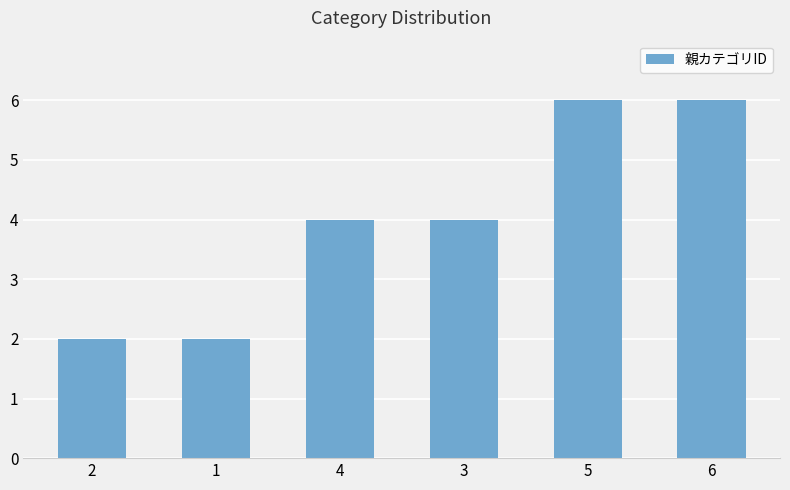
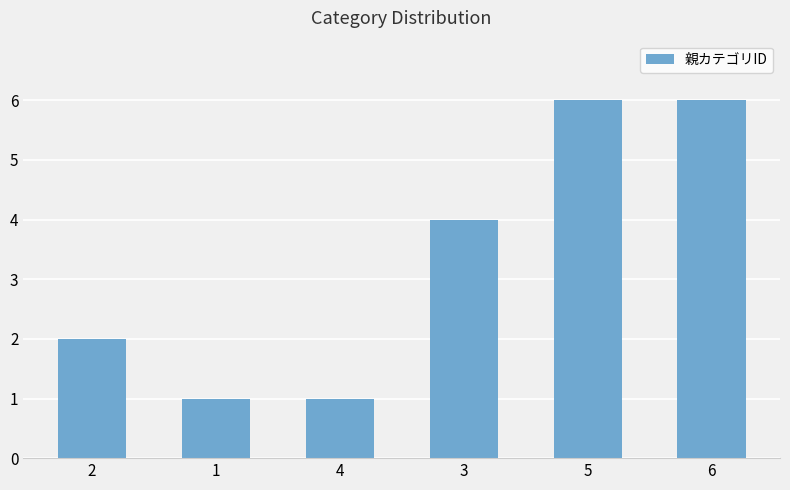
1: 2 -> 1
4: 4 -> 1
